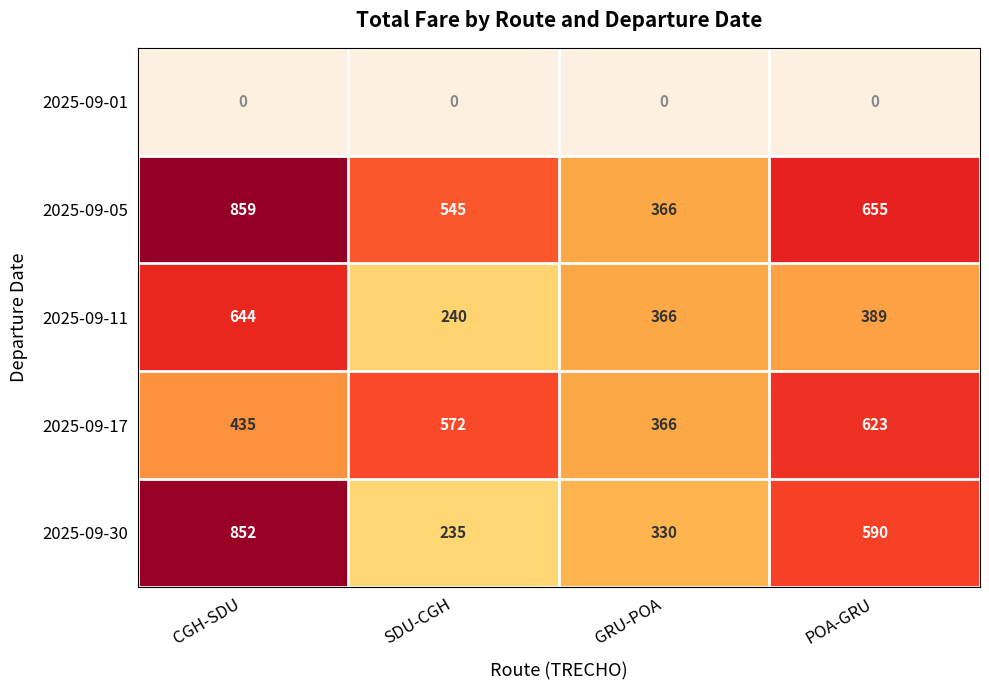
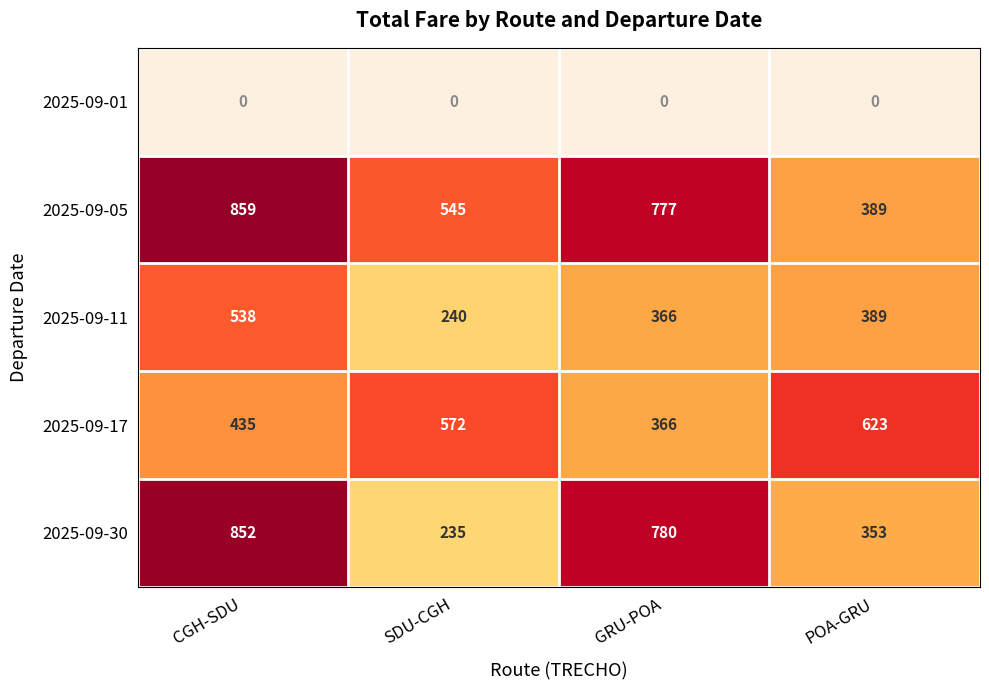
2025-09-05, GRU-POA: 366 -> 777
2025-09-05, POA-GRU: 655 -> 389
2025-09-11, CGH-SDU: 644 -> 538
2025-09-30, GRU-POA: 330 -> 780
2025-09-30, POA-GRU: 590 -> 353
